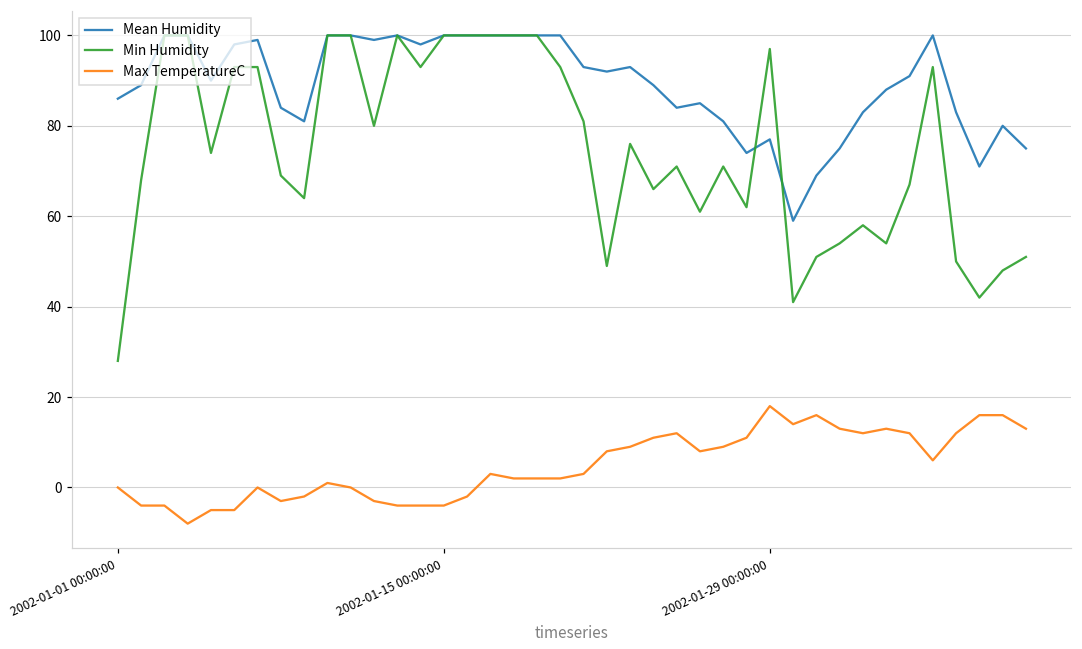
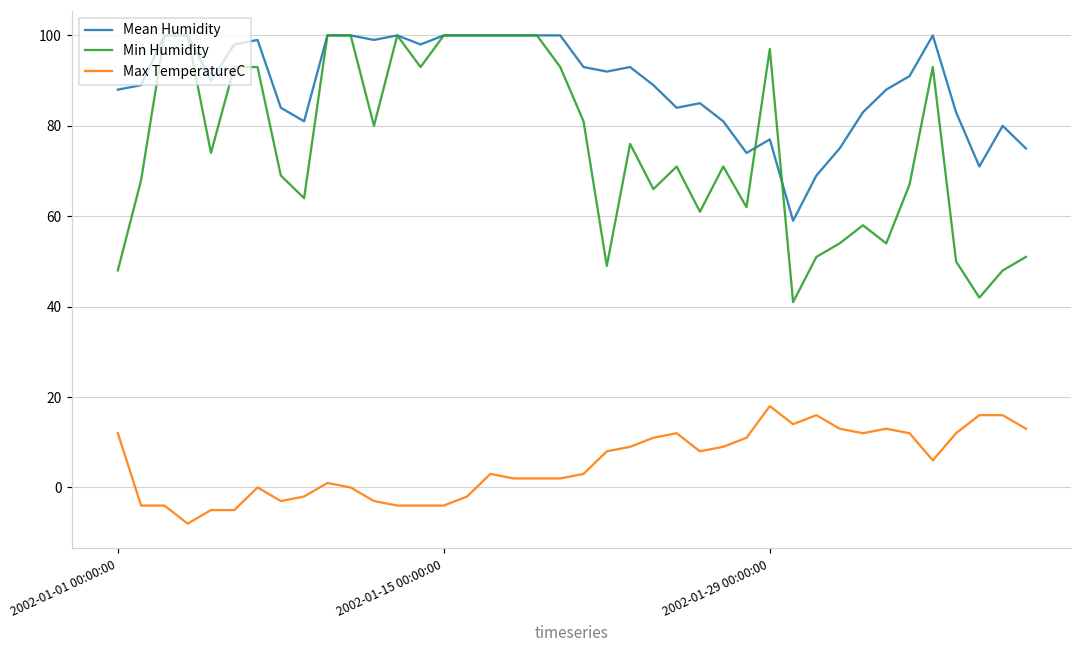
Mean Humidity, 2002-01-01 00:00:00: 86 -> 88
Min Humidity, 2002-01-01 00:00:00: 28 -> 48
Max TemperatureC, 2002-01-01 00:00:00: 0 -> 12
